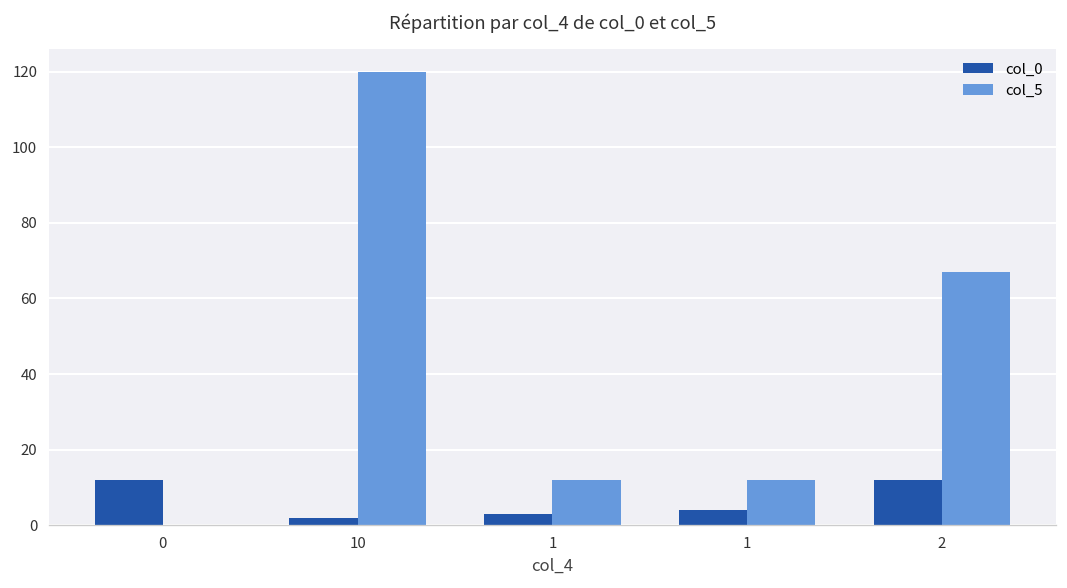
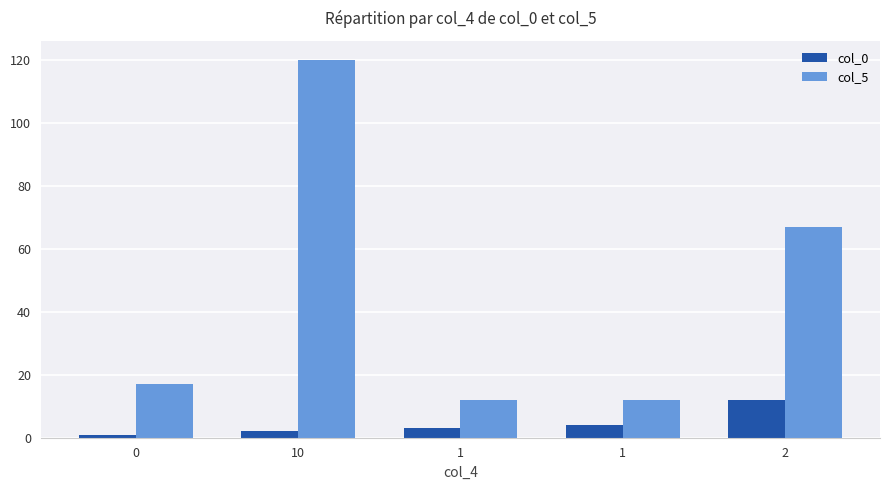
col_0, 0: 12 -> 1
col_5, 0: 0 -> 17
